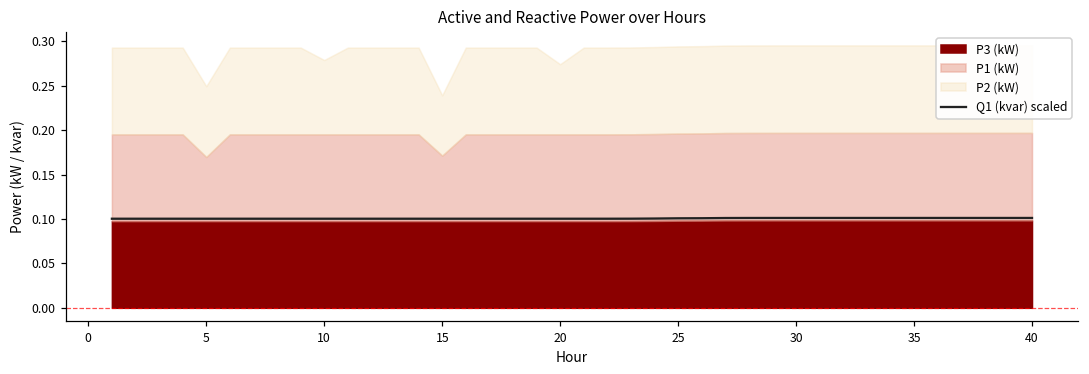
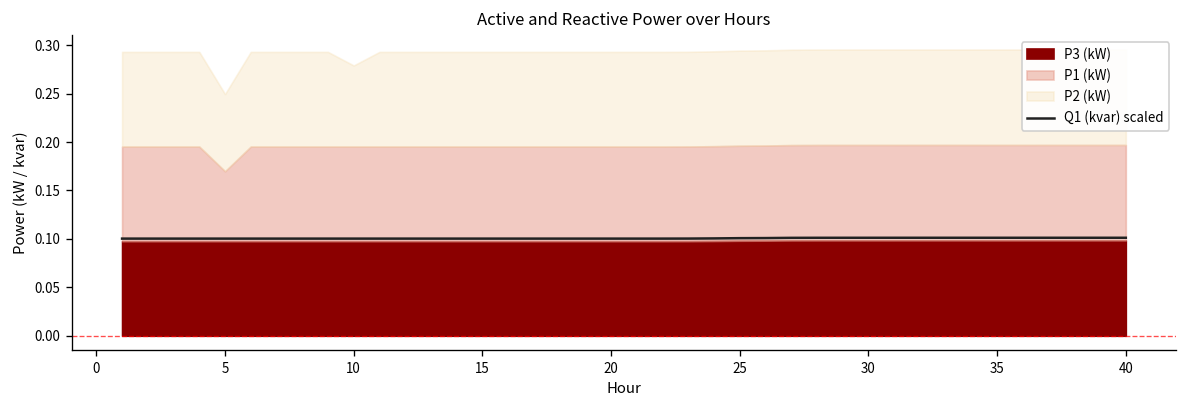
P1 (kW), 15: 0.07 -> 0.10
P2 (kW), 15: 0.07 -> 0.10
P2 (kW), 20: 0.08 -> 0.10
